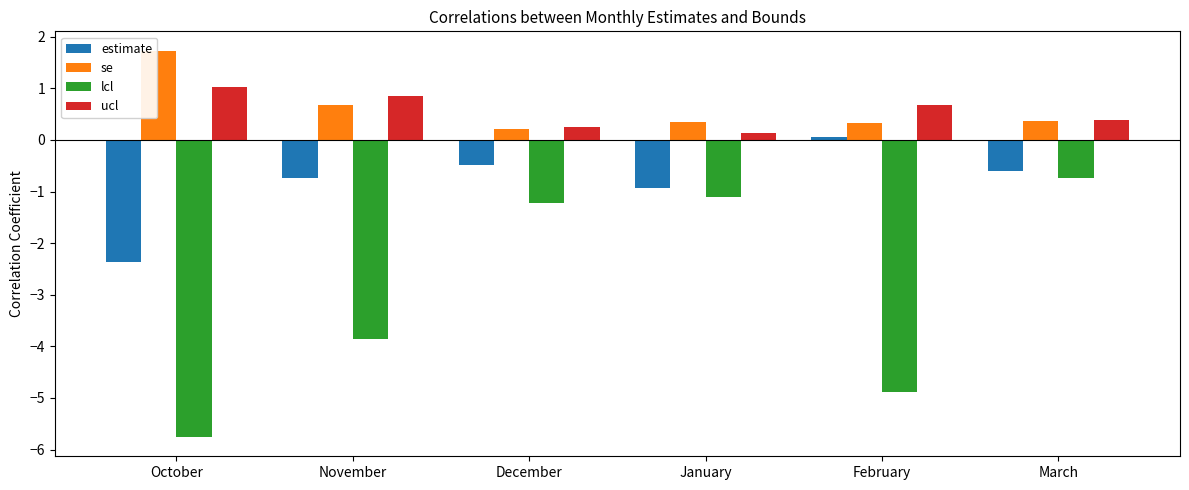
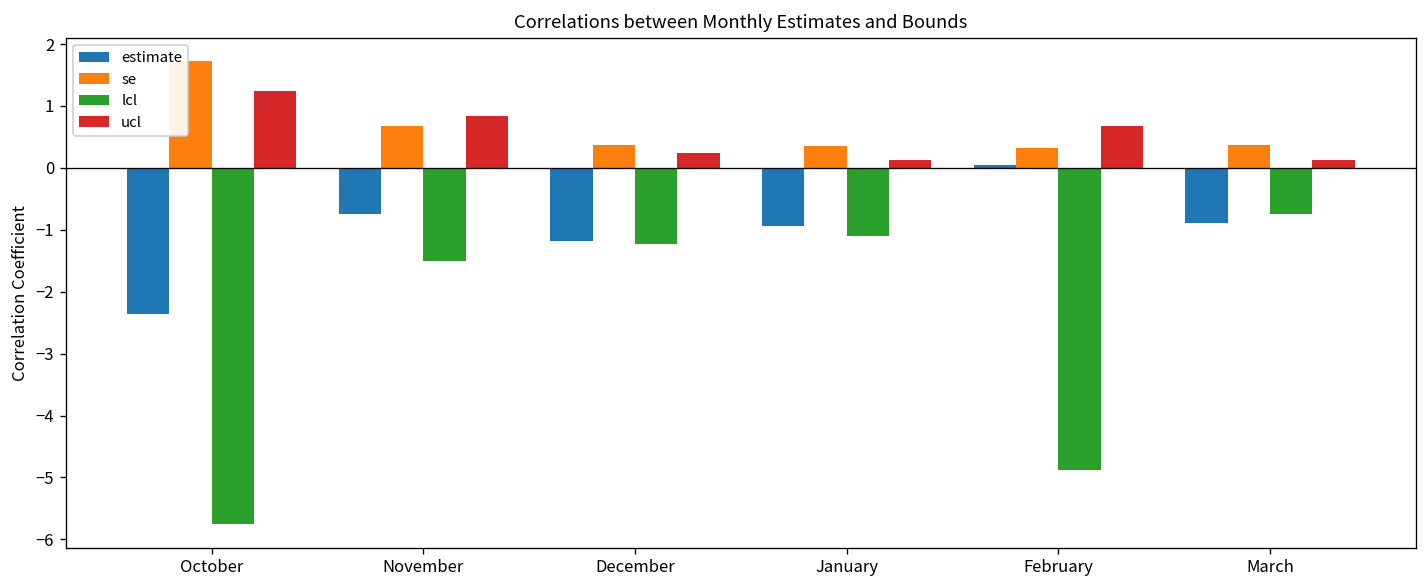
ucl, October: 1.0 -> 1.2
lcl, November: -3.9 -> -1.5
estimate, December: -0.5 -> -1.2
se, December: 0.2 -> 0.4
estimate, March: -0.6 -> -0.9
ucl, March: 0.4 -> 0.1
